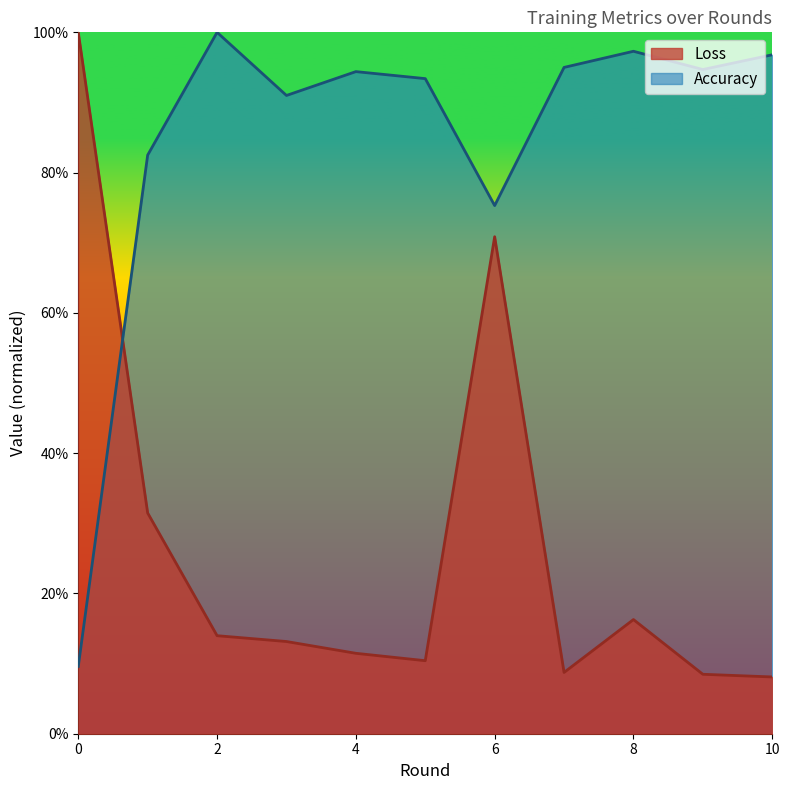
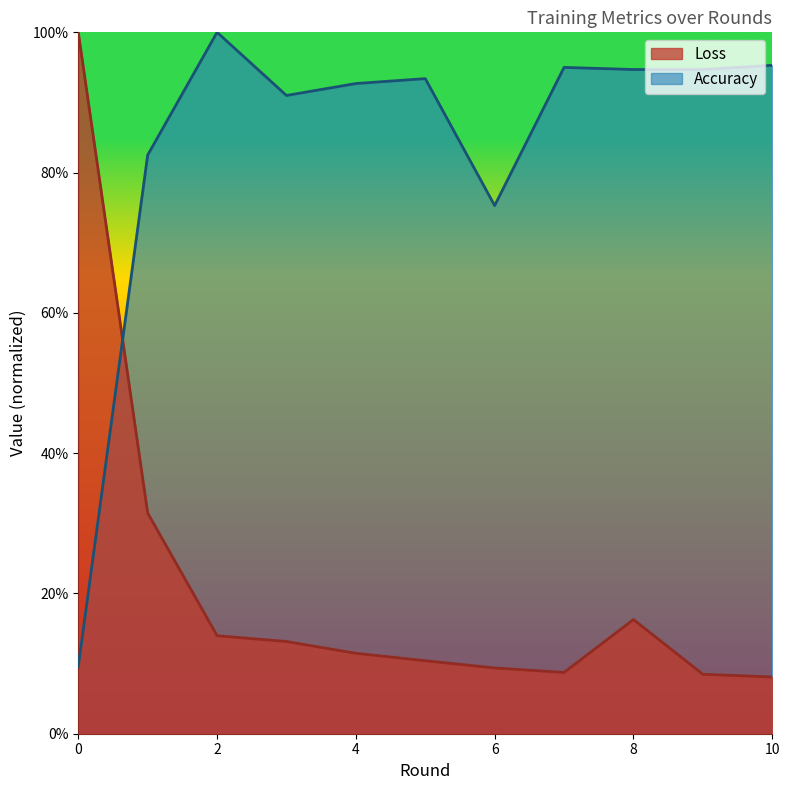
Accuracy, 4: 94% -> 93%
Loss, 6: 71% -> 9%
Accuracy, 8: 97% -> 95%
Accuracy, 10: 97% -> 95%
